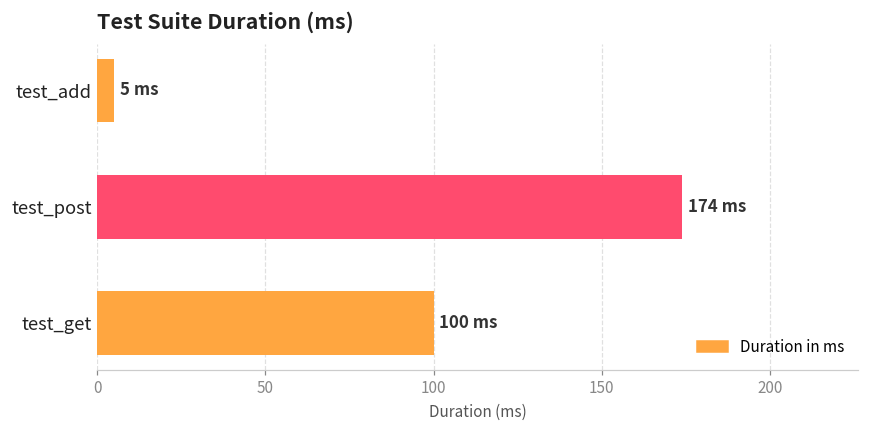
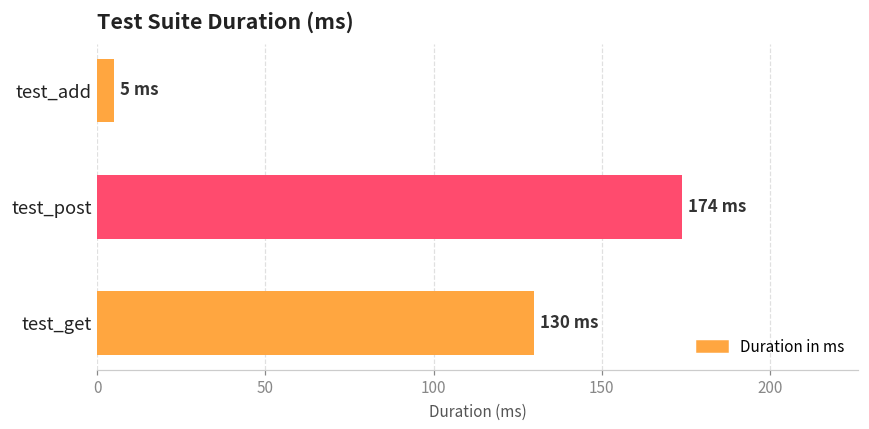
test_get: 100 -> 130
